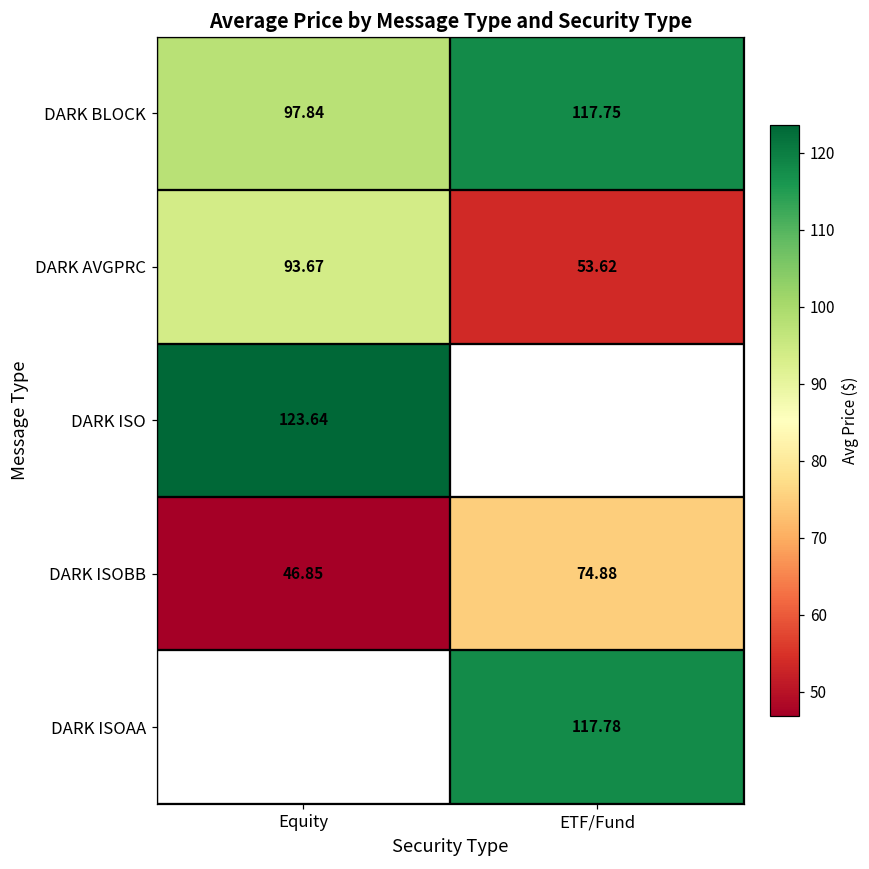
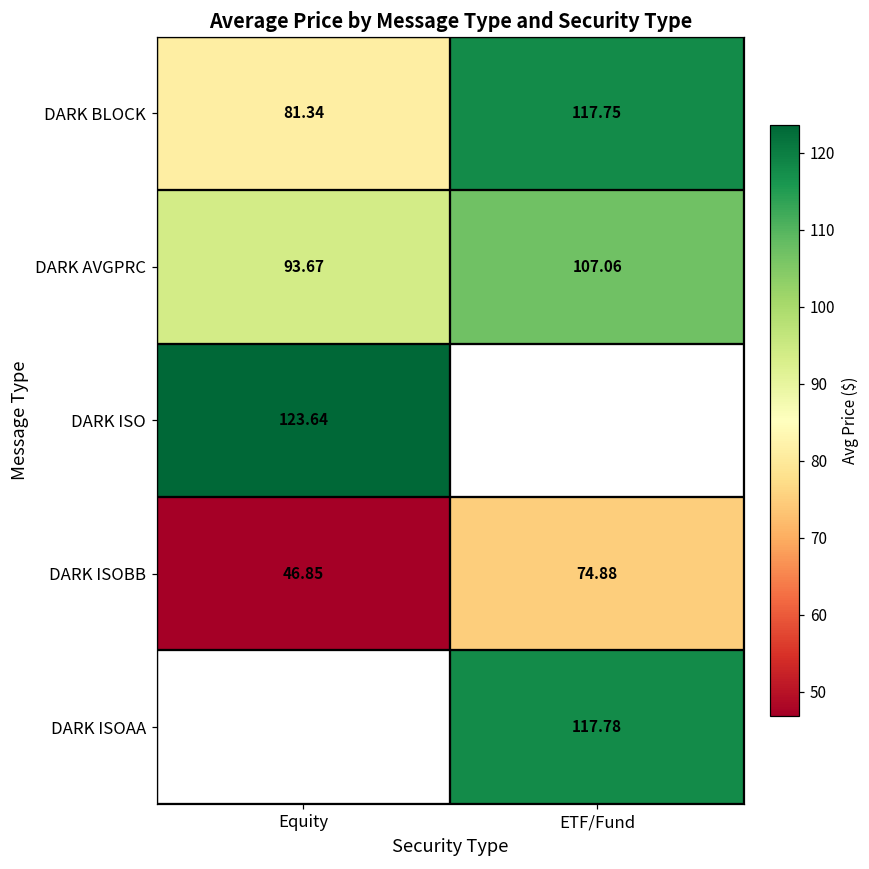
DARK BLOCK, Equity: 97.84 -> 81.34
DARK AVGPRC, ETF/Fund: 53.62 -> 107.06
